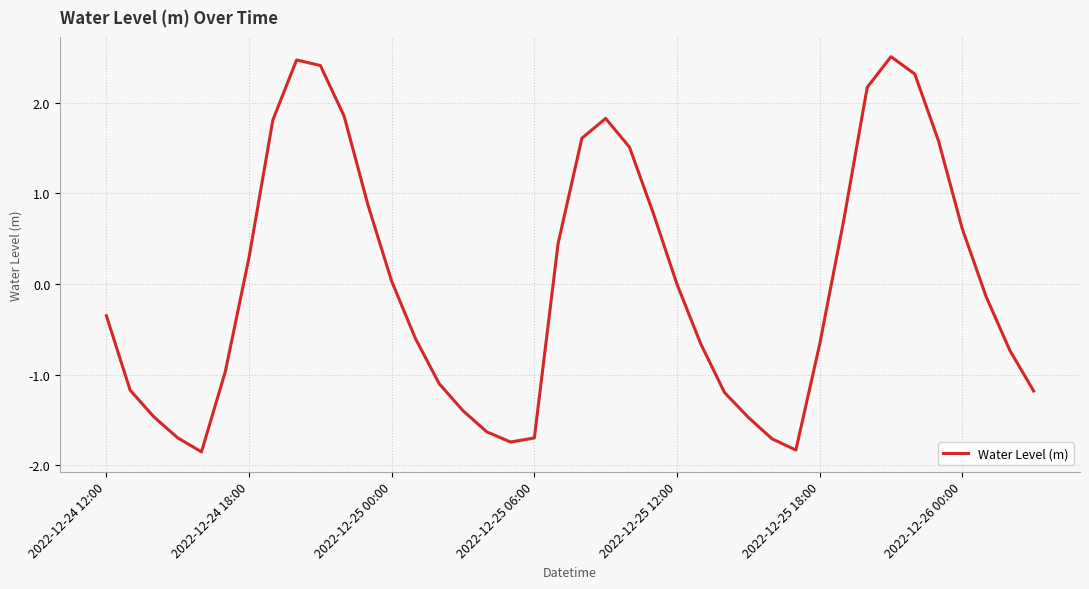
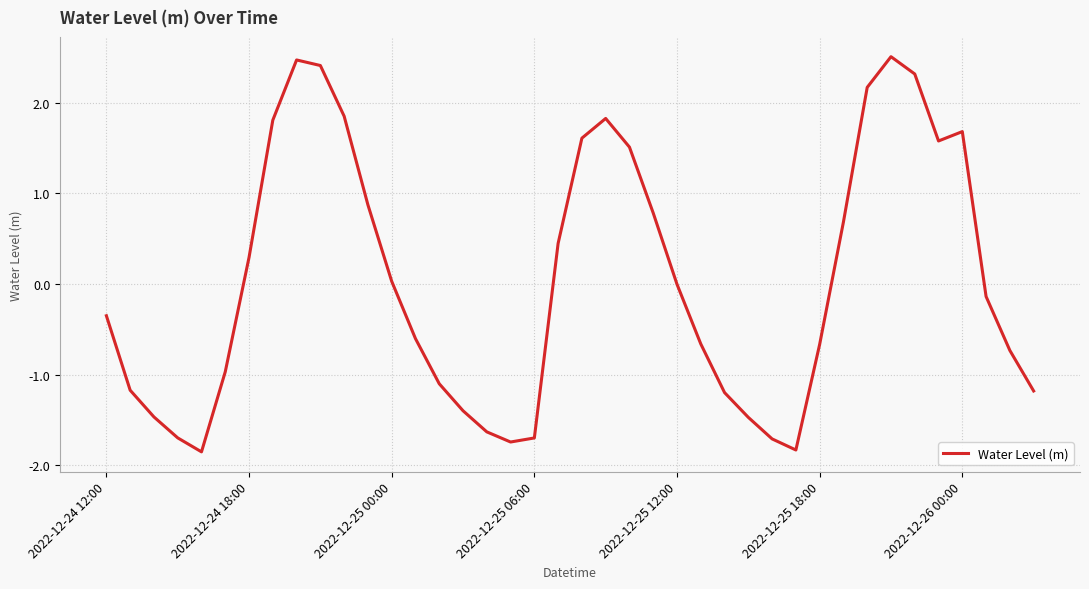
2022-12-26 00:00: 0.6 -> 1.7
